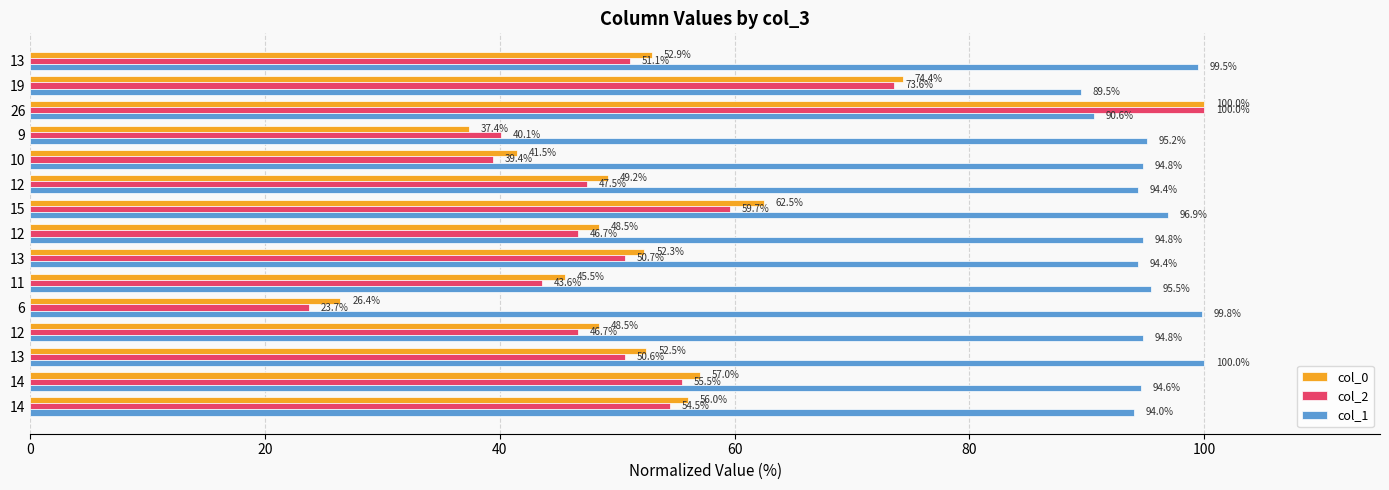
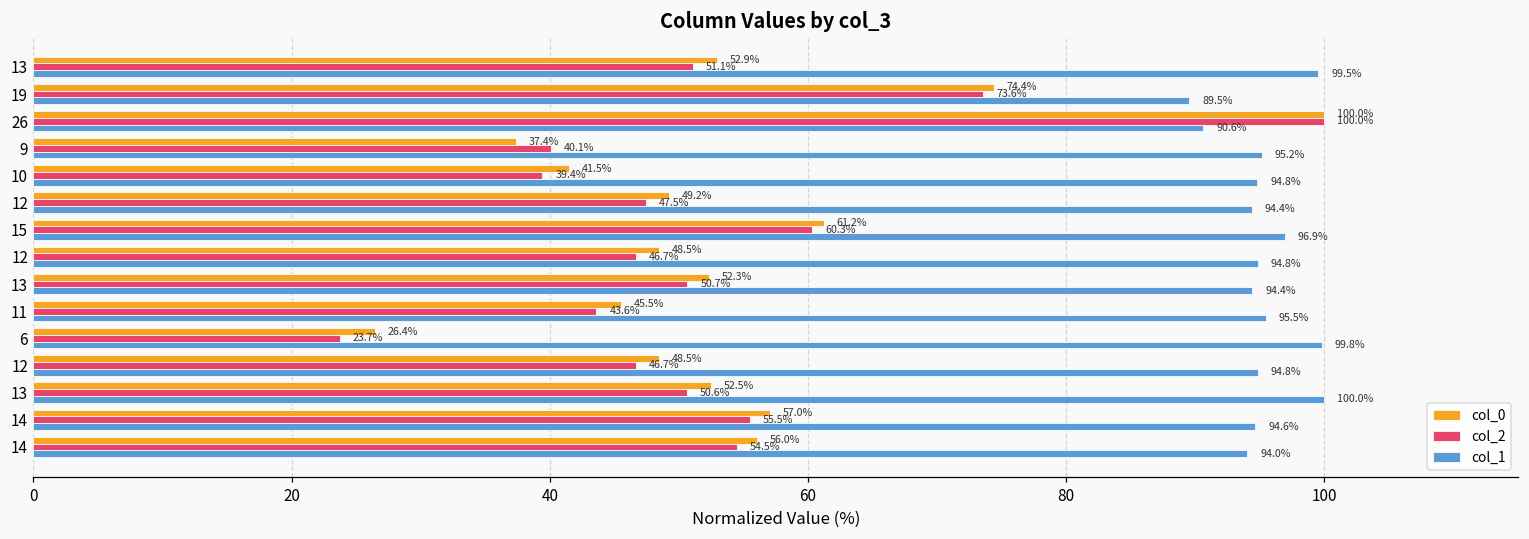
col_0, 15: 62.5% -> 61.2%
col_2, 15: 59.7% -> 60.3%
